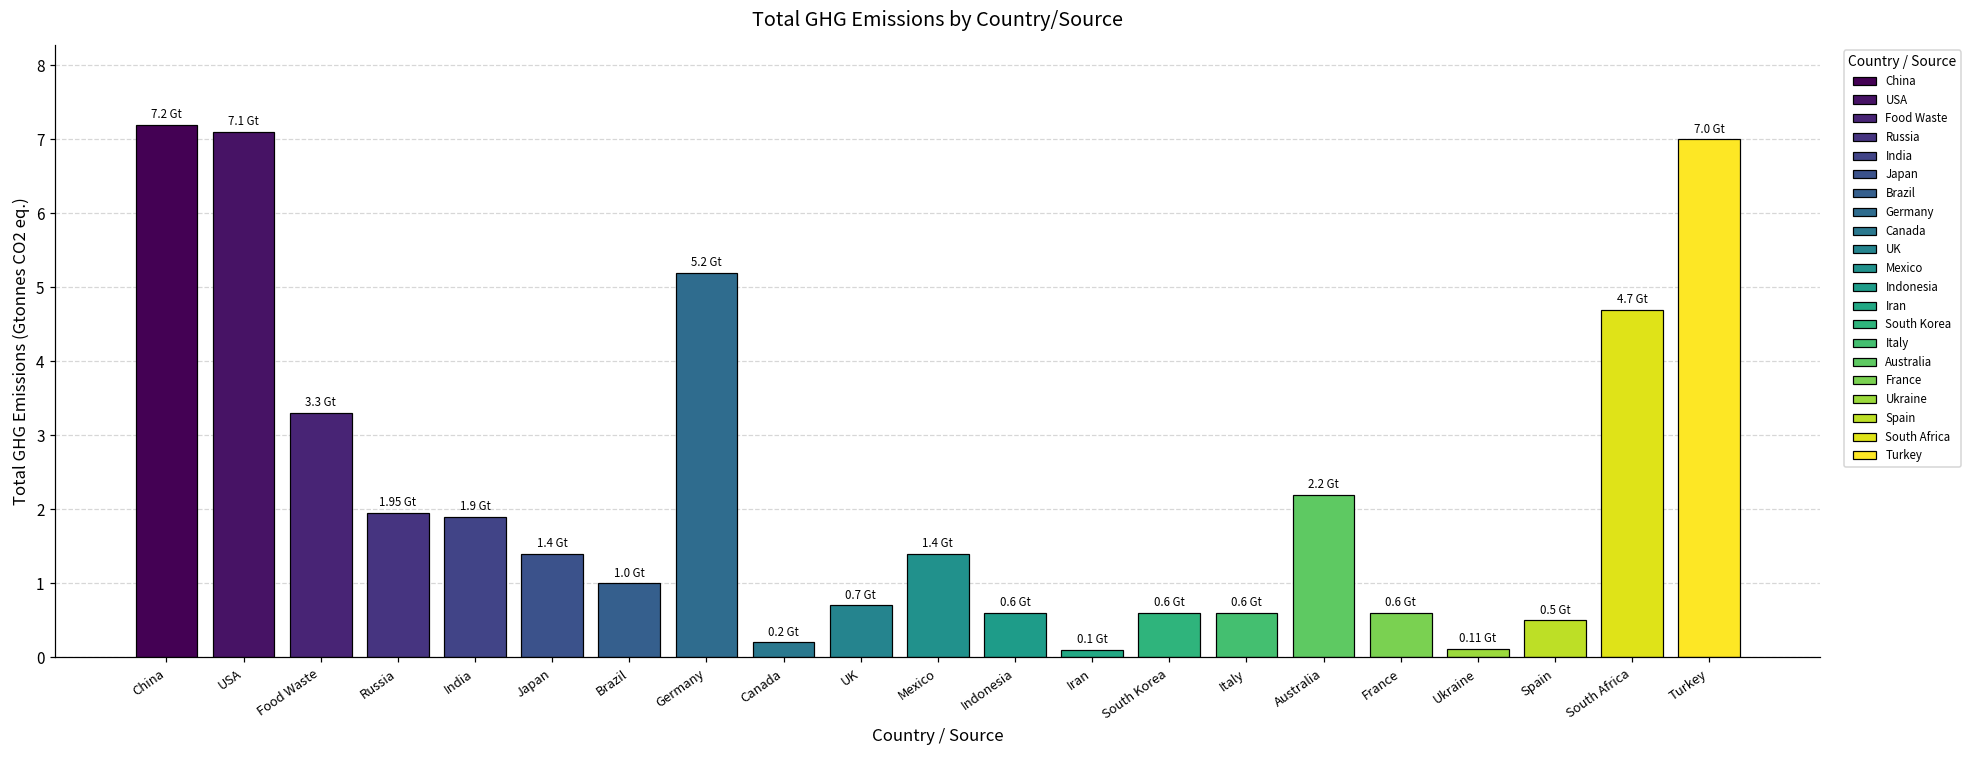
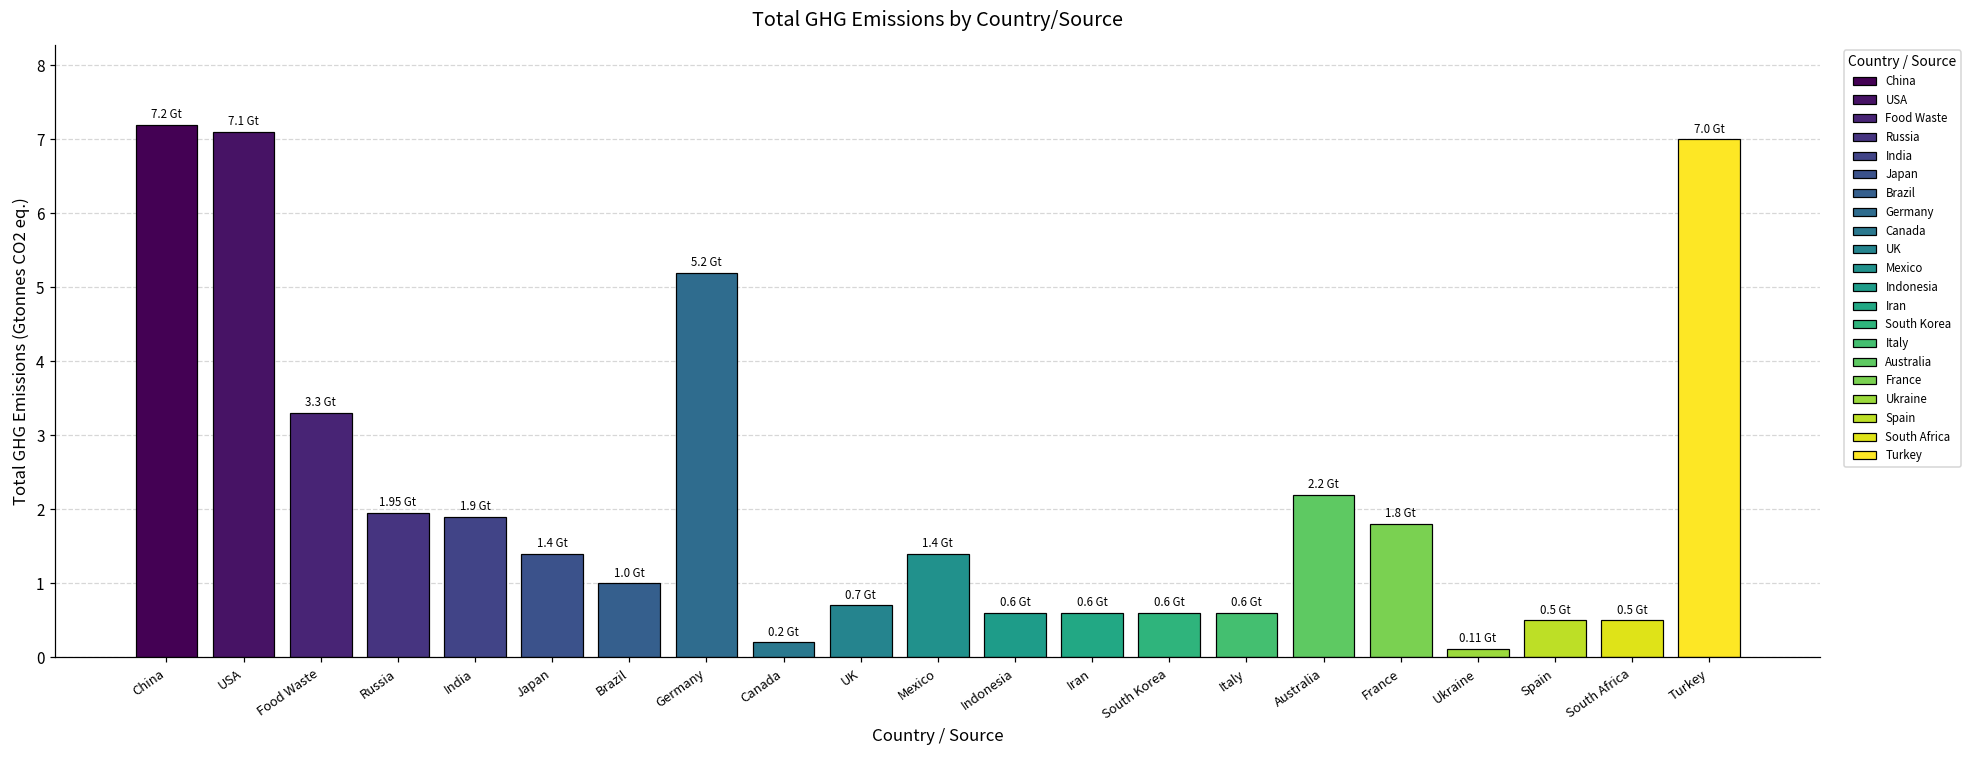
Iran: 0.1 -> 0.6
France: 0.6 -> 1.8
South Africa: 4.7 -> 0.5
